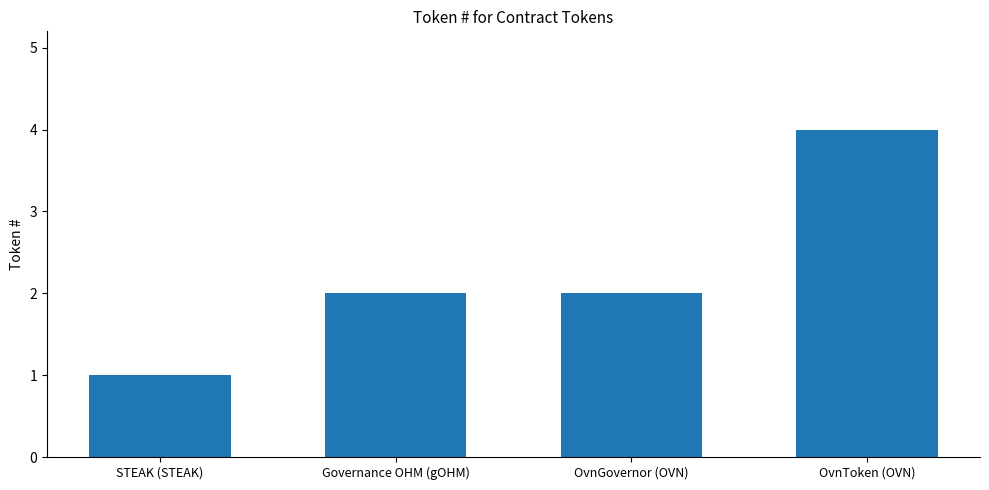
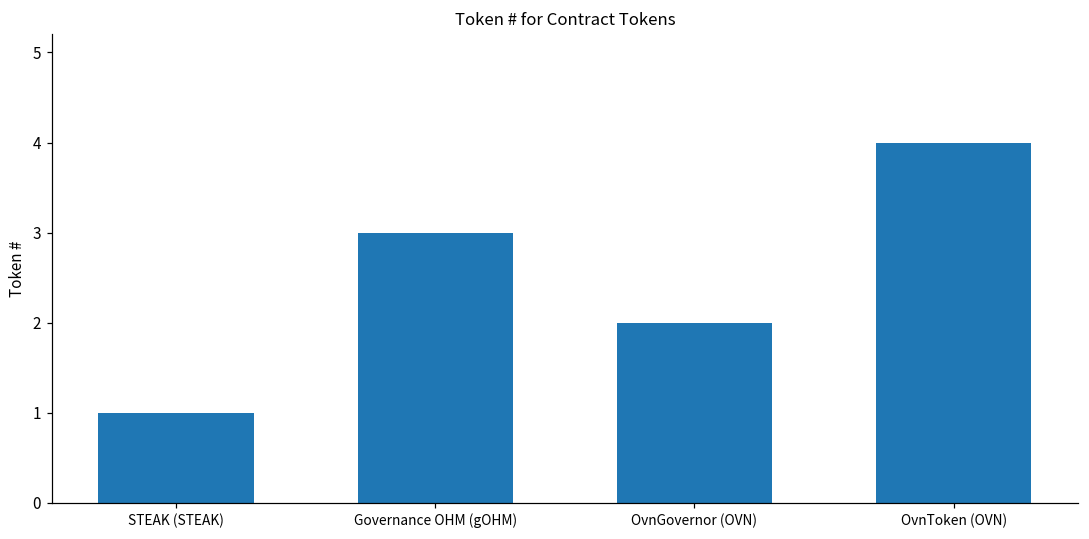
Governance OHM (gOHM): 2 -> 3
